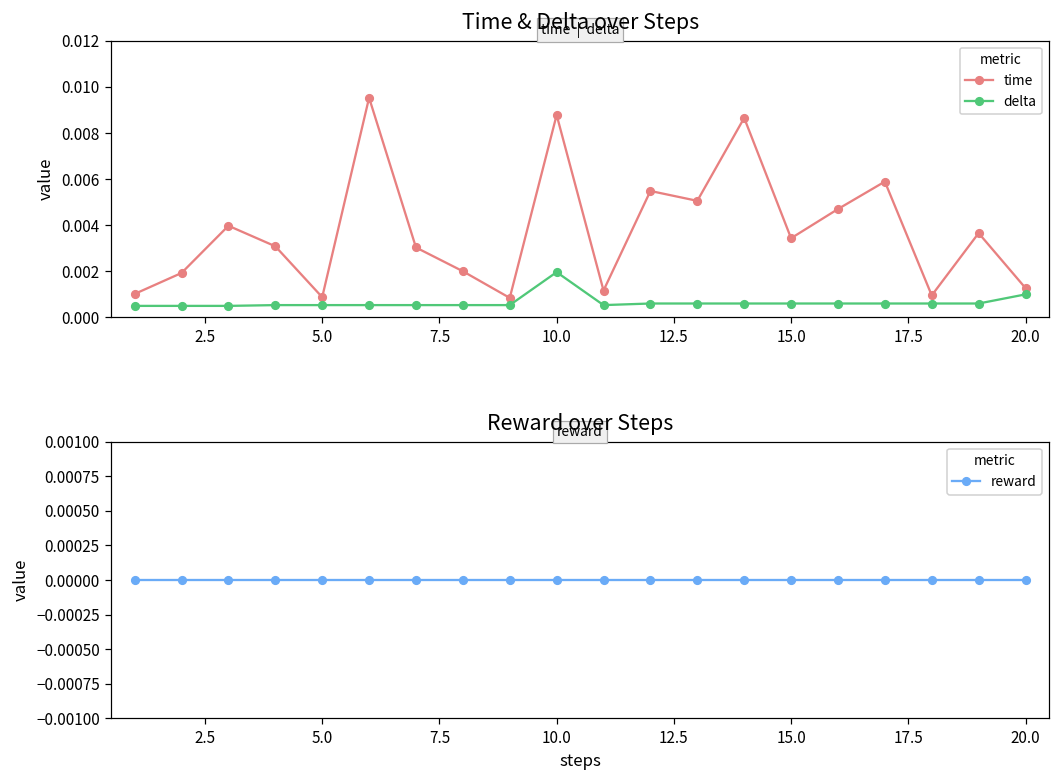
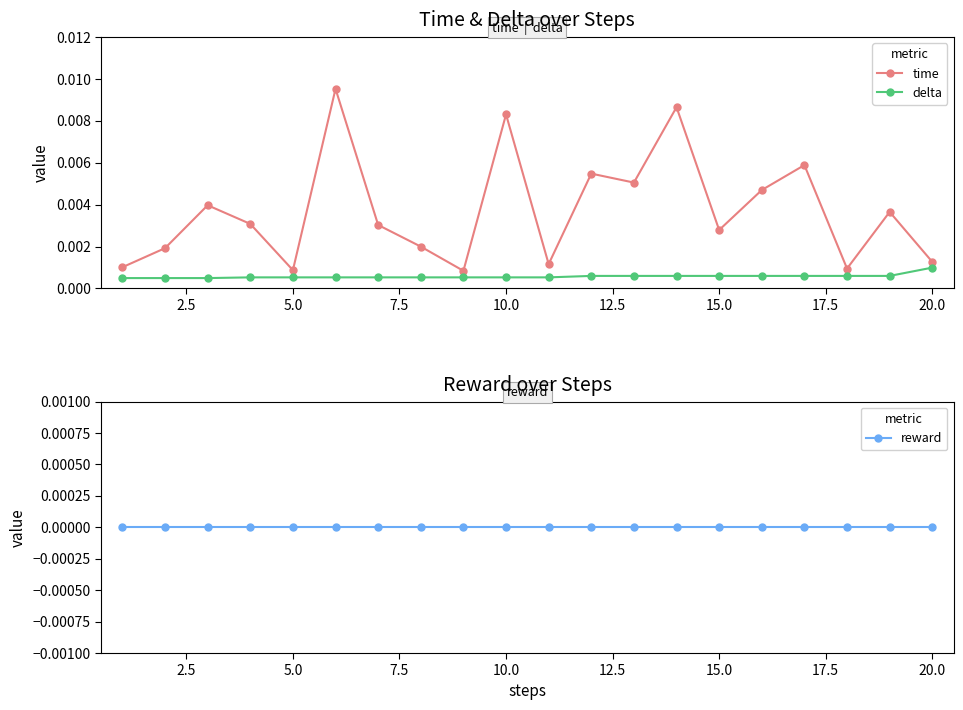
Time & Delta over Steps, time, 10.0: 0.0088 -> 0.0083
Time & Delta over Steps, delta, 10.0: 0.0020 -> 0.0005
Time & Delta over Steps, time, 15.0: 0.0034 -> 0.0028
